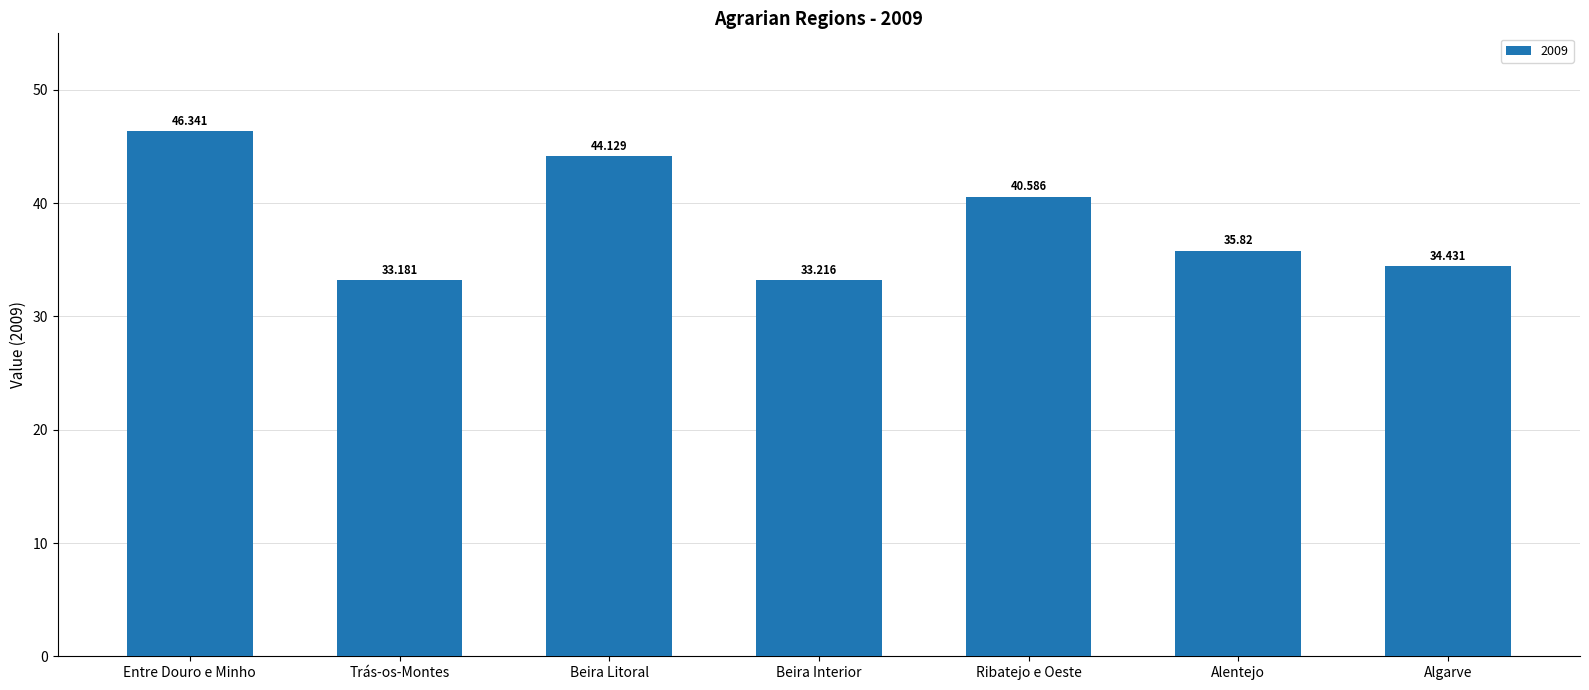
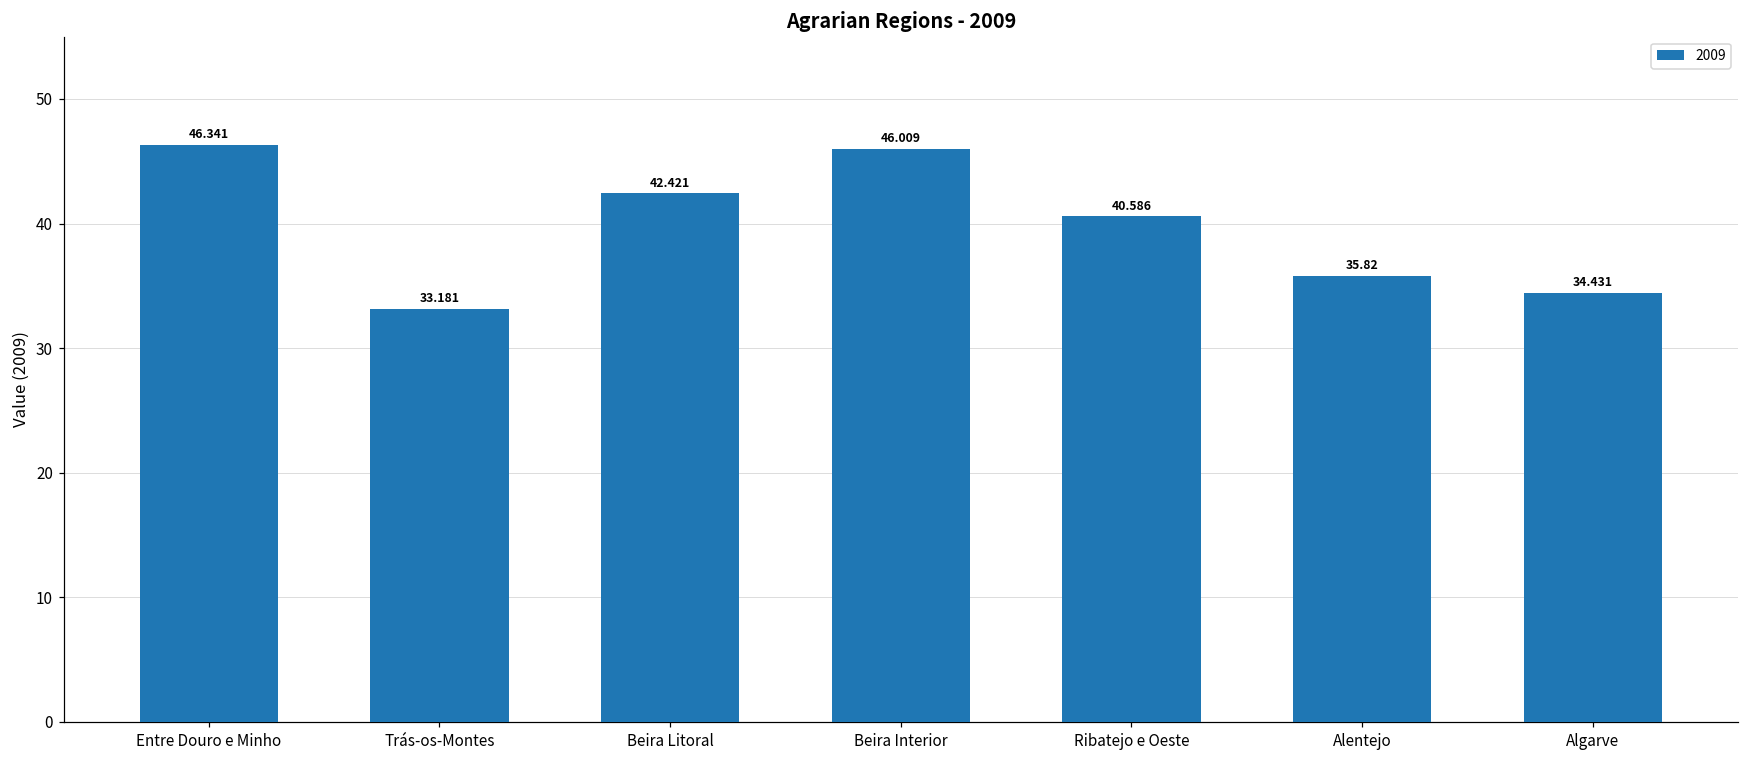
Beira Litoral: 44.129 -> 42.421
Beira Interior: 33.216 -> 46.009
